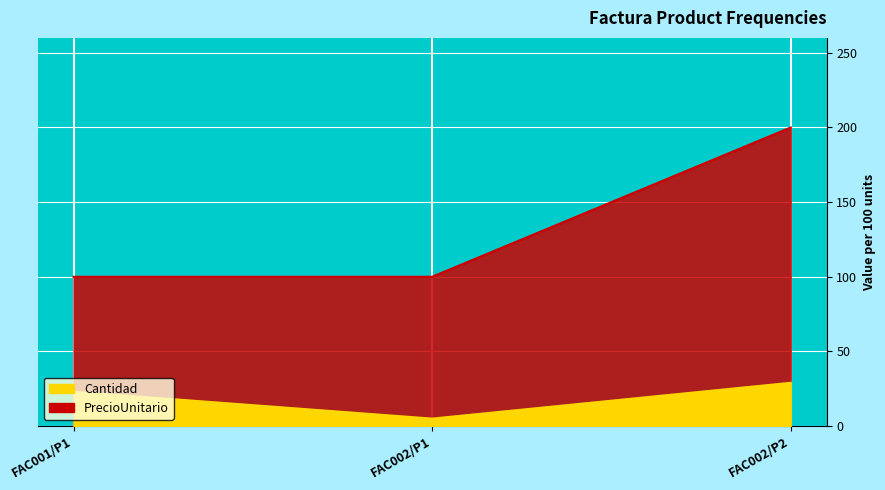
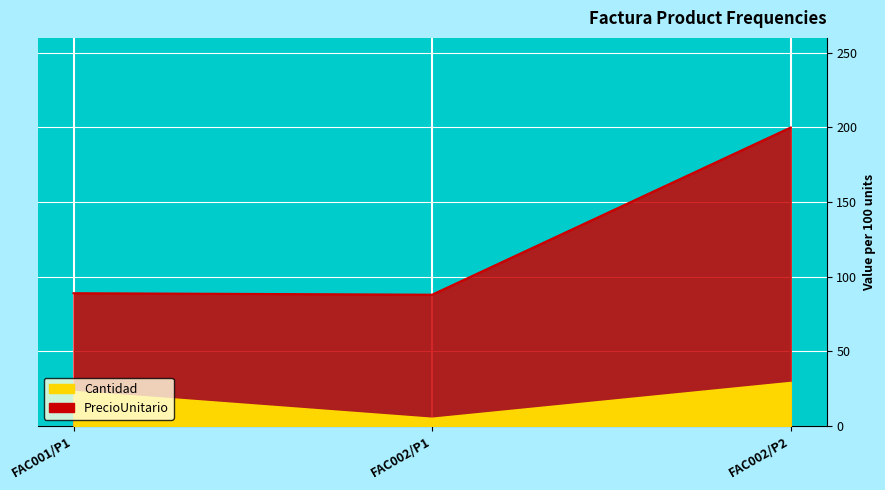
PrecioUnitario, FAC001/P1: 100 -> 89
PrecioUnitario, FAC002/P1: 100 -> 88
